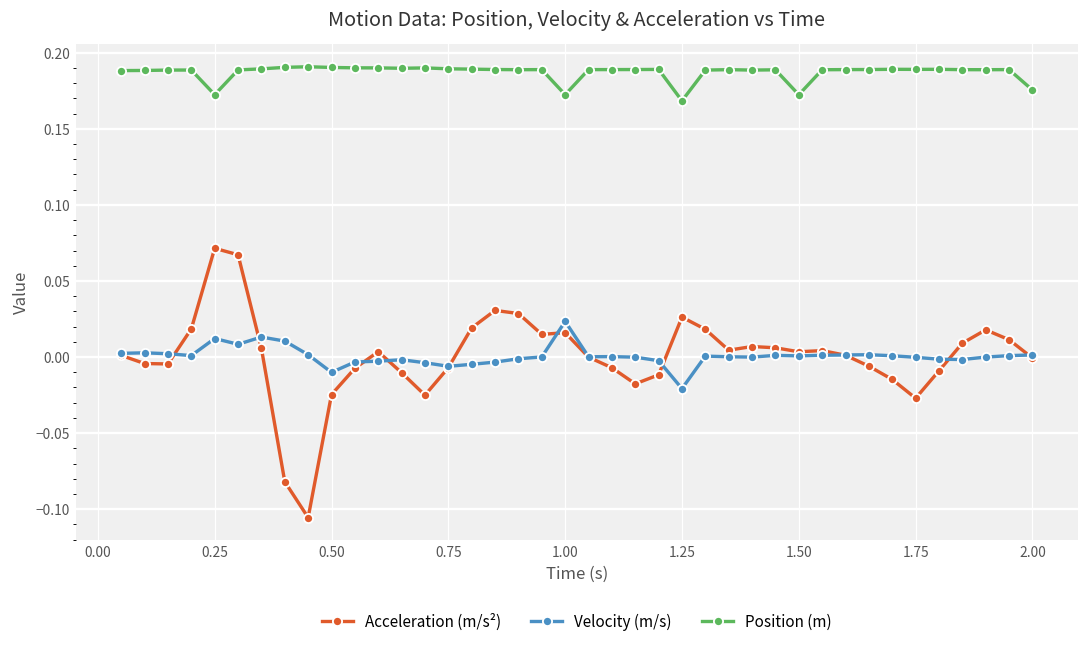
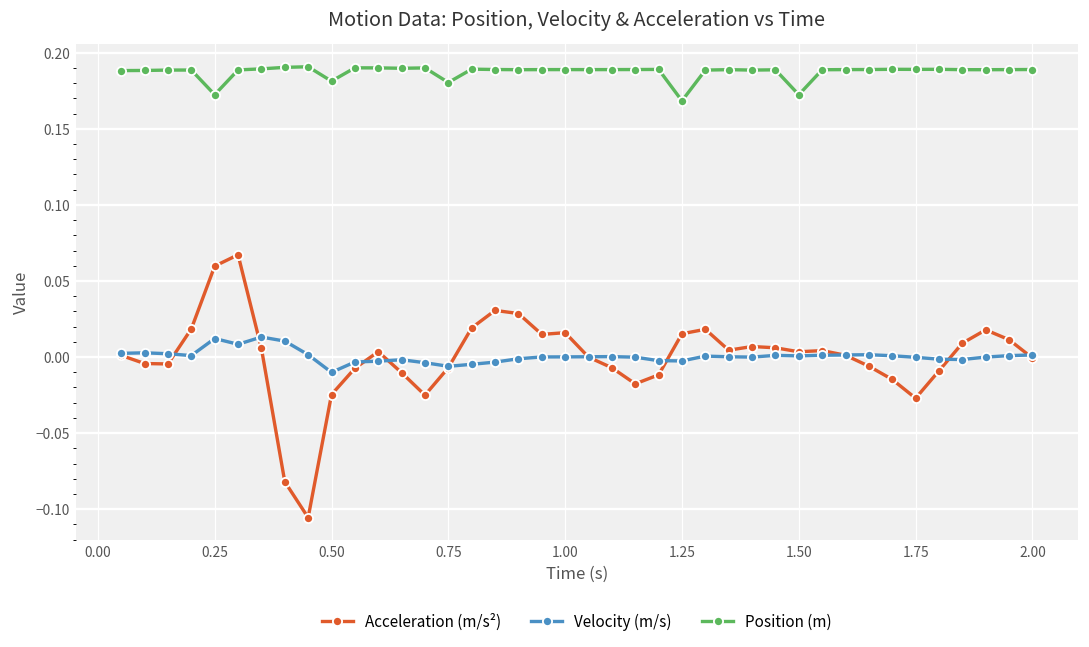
Acceleration (m/s²), 0.25: 0.071 -> 0.060
Position (m), 0.50: 0.190 -> 0.181
Position (m), 0.75: 0.189 -> 0.180
Velocity (m/s), 1.00: 0.023 -> 0.000
Position (m), 1.00: 0.172 -> 0.189
Acceleration (m/s²), 1.25: 0.026 -> 0.015
Velocity (m/s), 1.25: -0.021 -> -0.003
Position (m), 2.00: 0.175 -> 0.189
